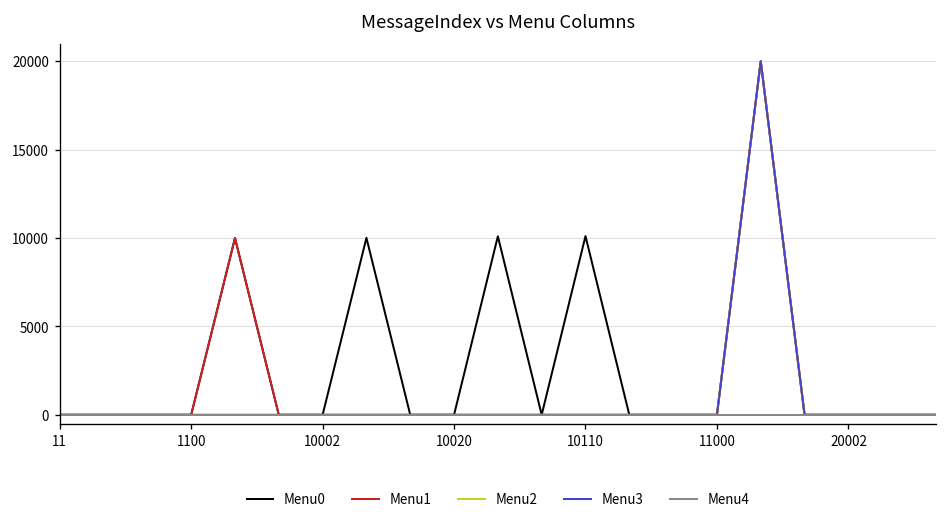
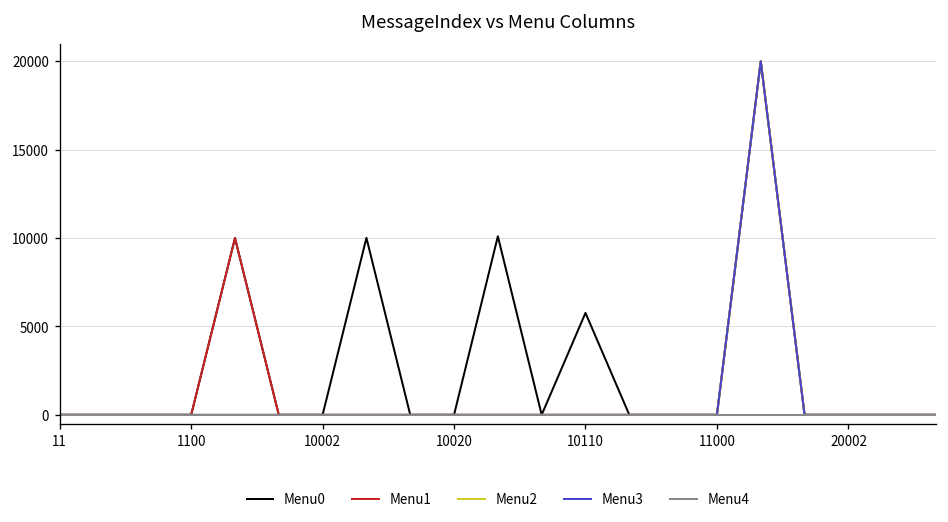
Menu0, 10110: 10100 -> 5800
